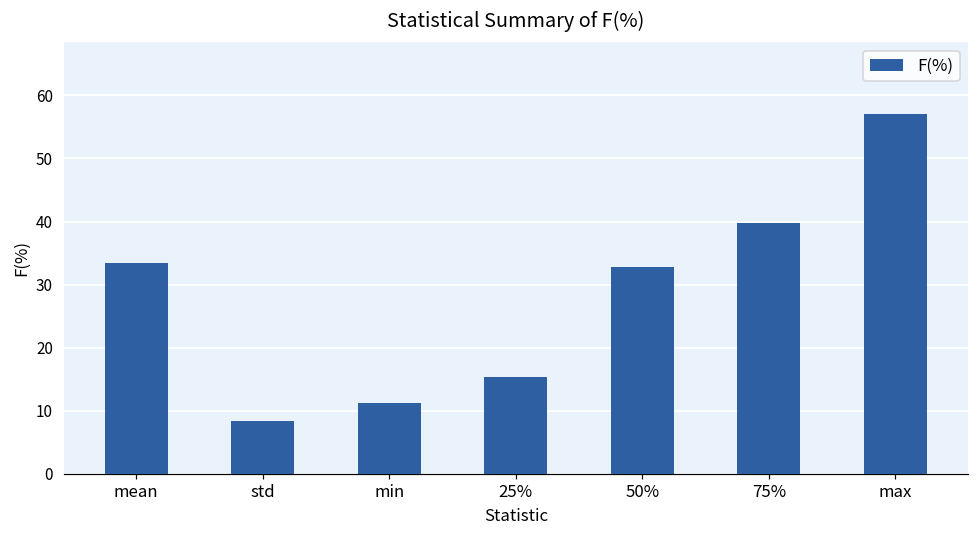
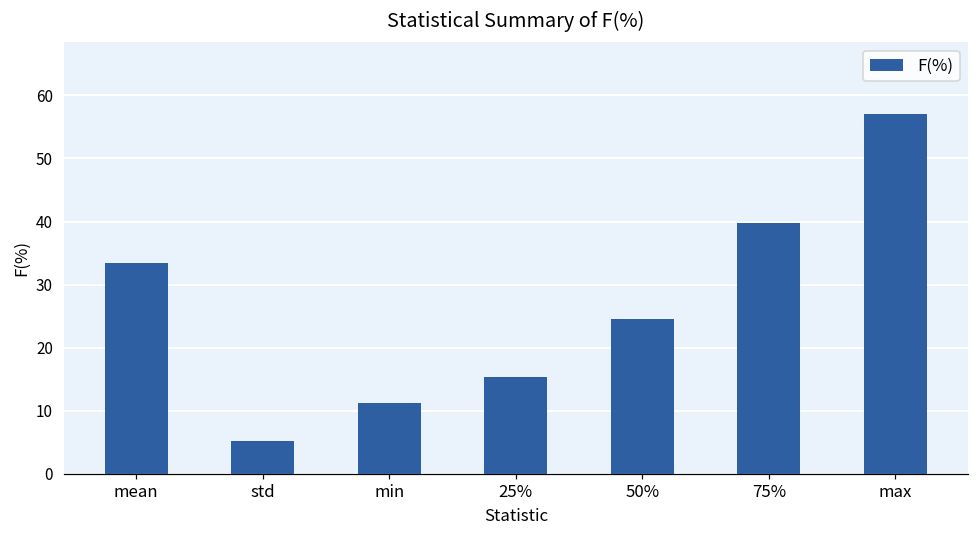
std: 8 -> 5
50%: 33 -> 25
